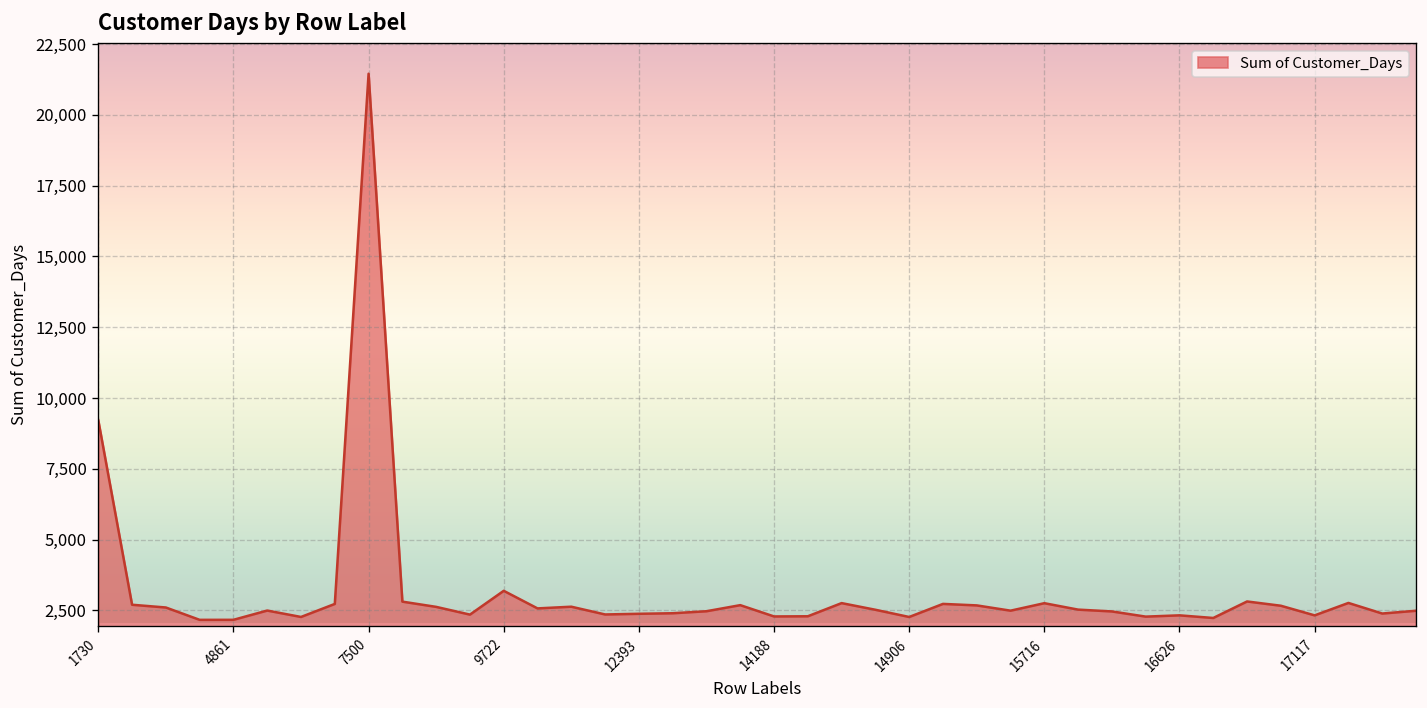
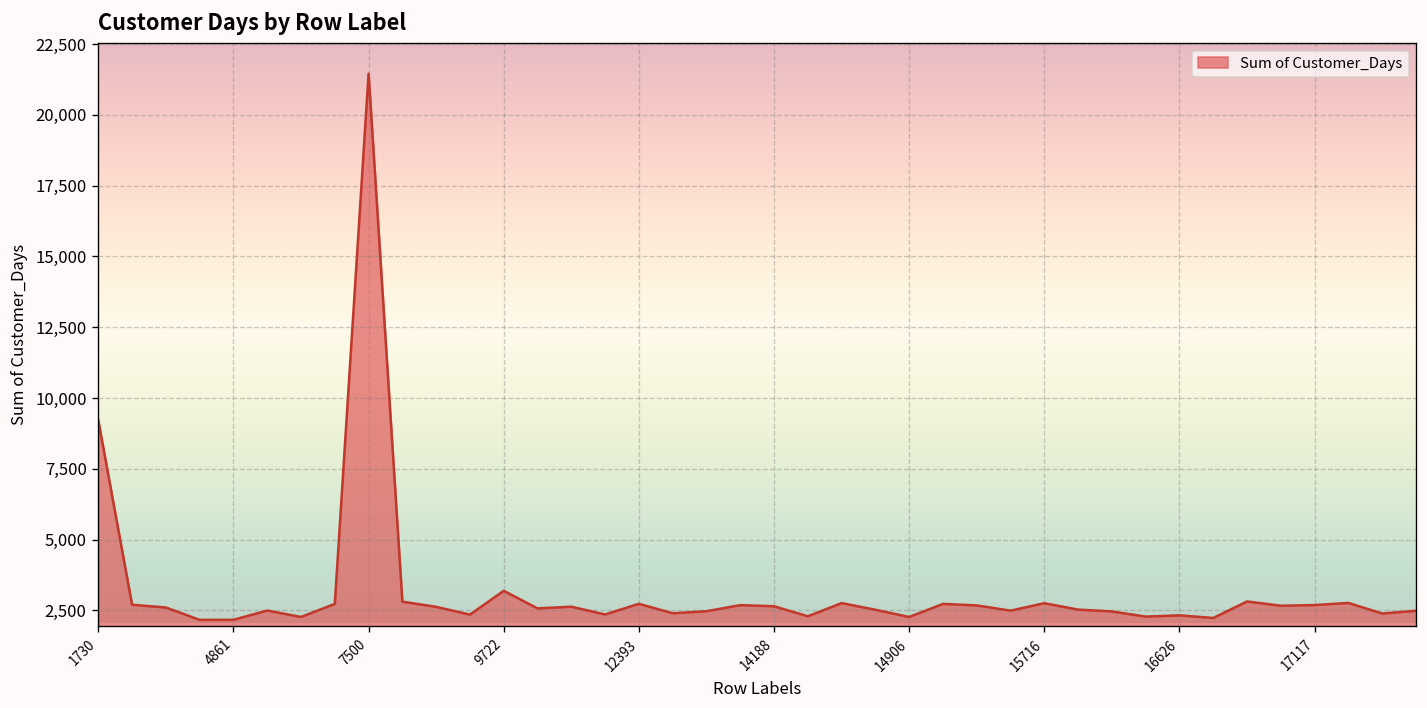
12393: 2,400 -> 2,700
14188: 2,300 -> 2,600
17117: 2,300 -> 2,700
